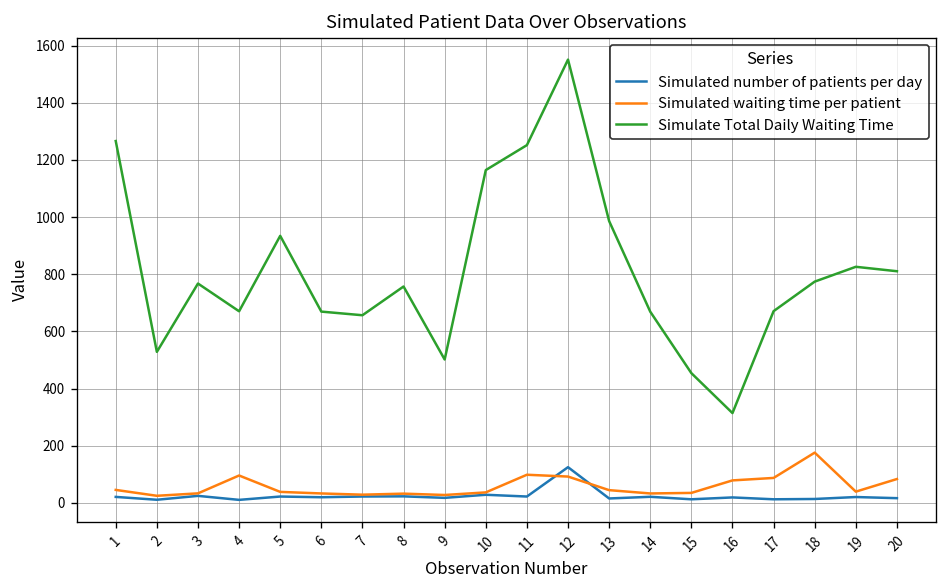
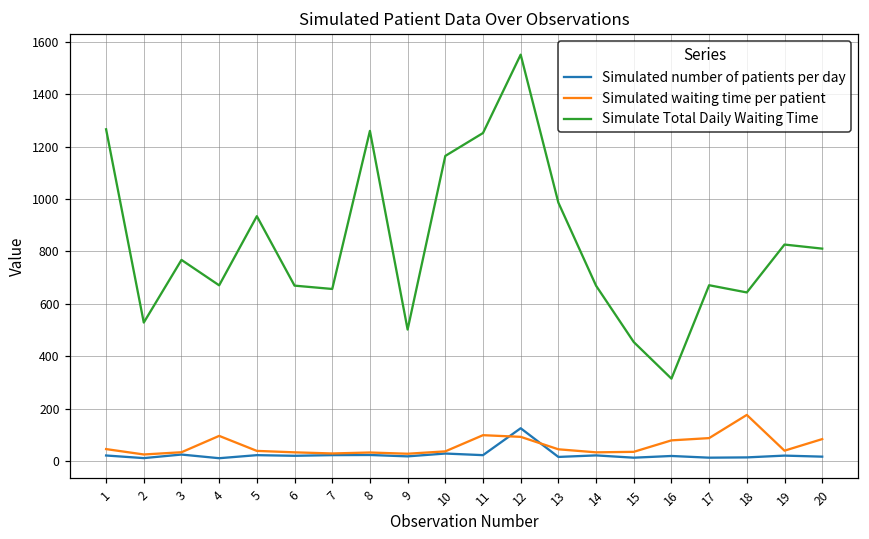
Simulate Total Daily Waiting Time, 8: 760 -> 1260
Simulate Total Daily Waiting Time, 18: 770 -> 640
